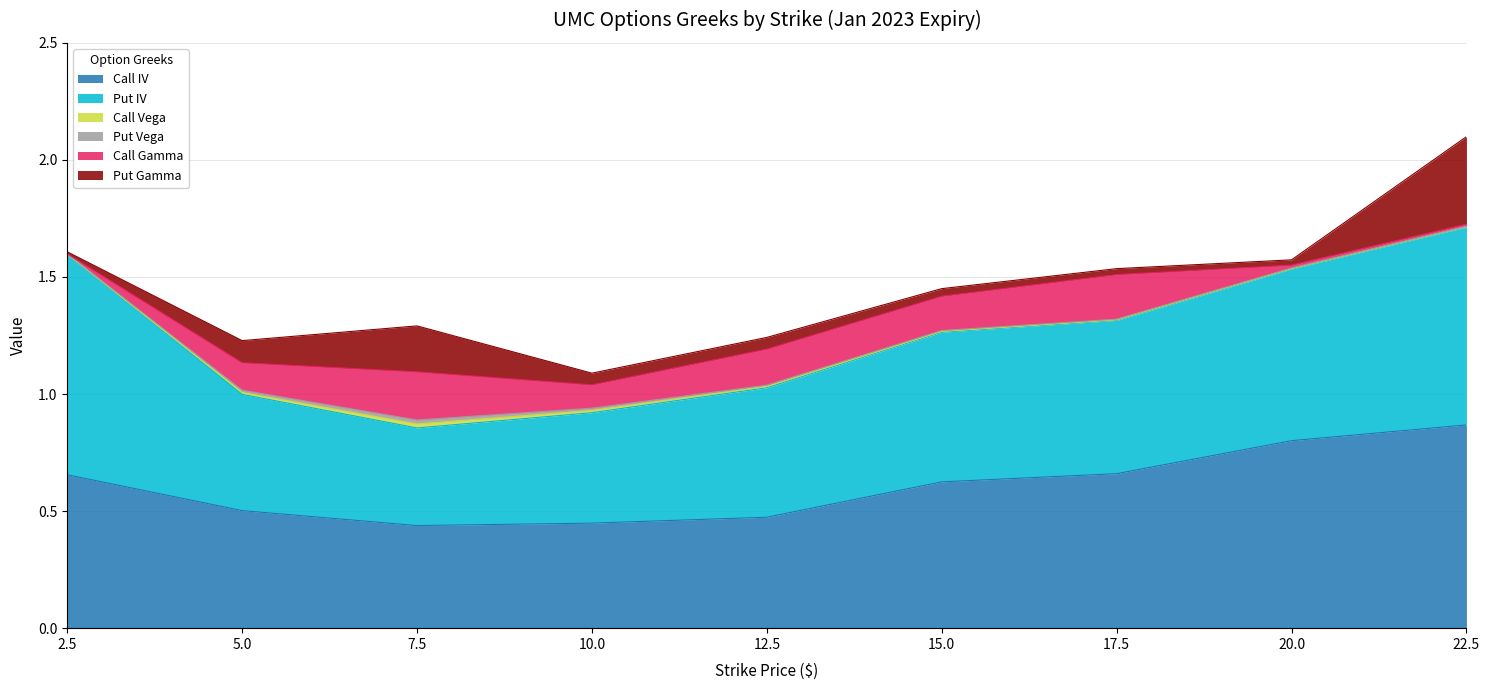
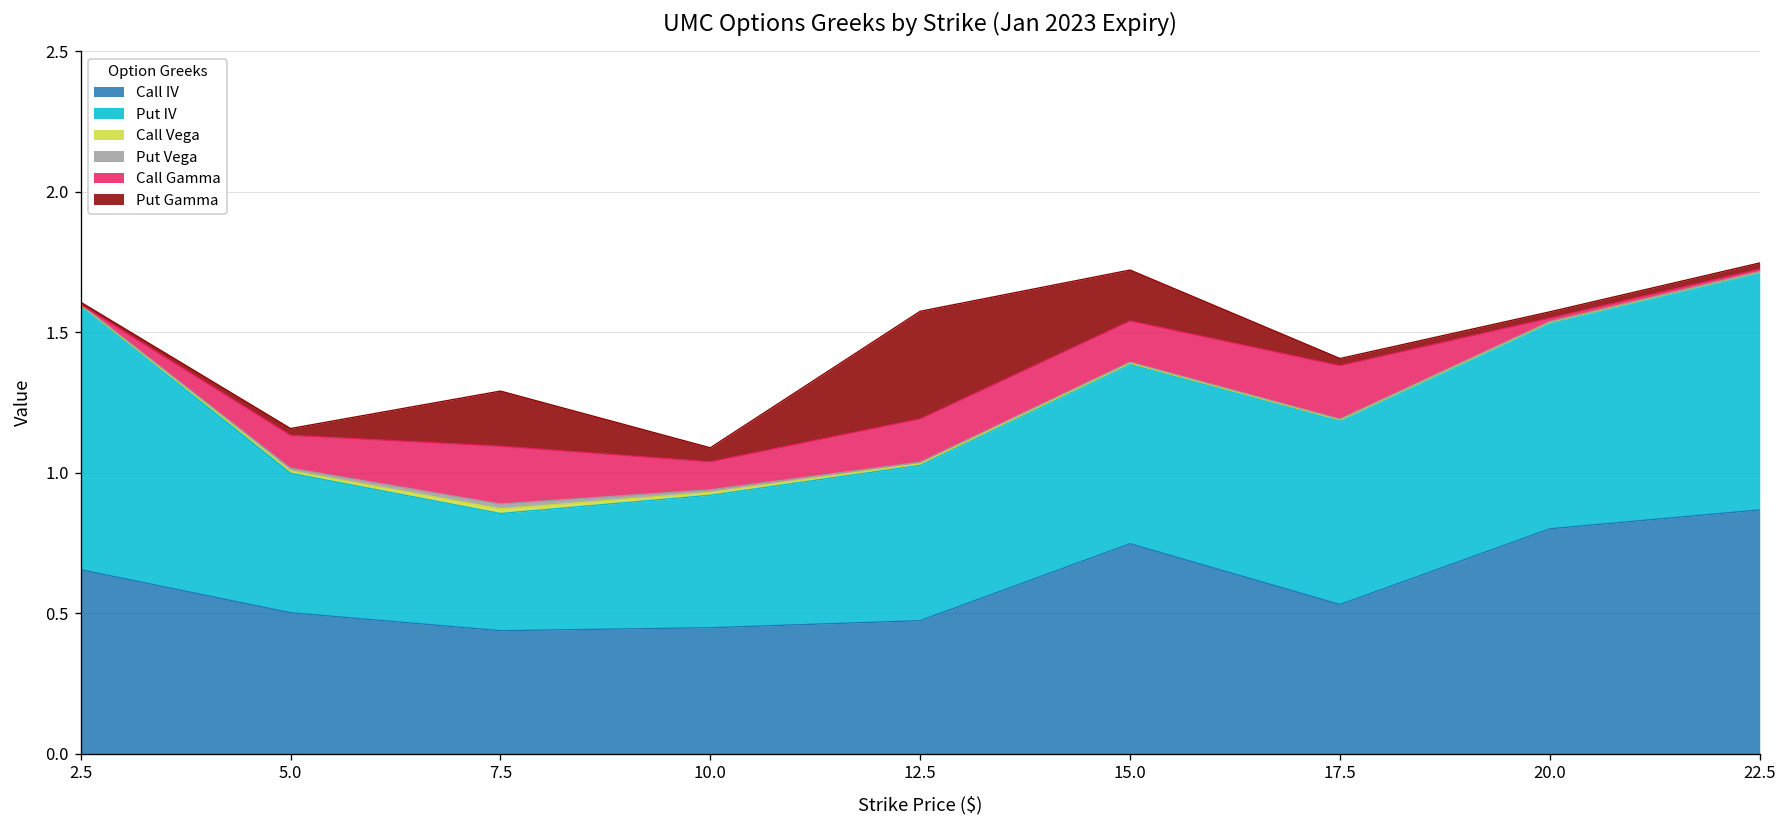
Put Gamma, 5.0: 0.09 -> 0.02
Put Gamma, 12.5: 0.05 -> 0.38
Call IV, 15.0: 0.62 -> 0.75
Put Gamma, 15.0: 0.03 -> 0.18
Call IV, 17.5: 0.66 -> 0.53
Put Gamma, 22.5: 0.37 -> 0.02
